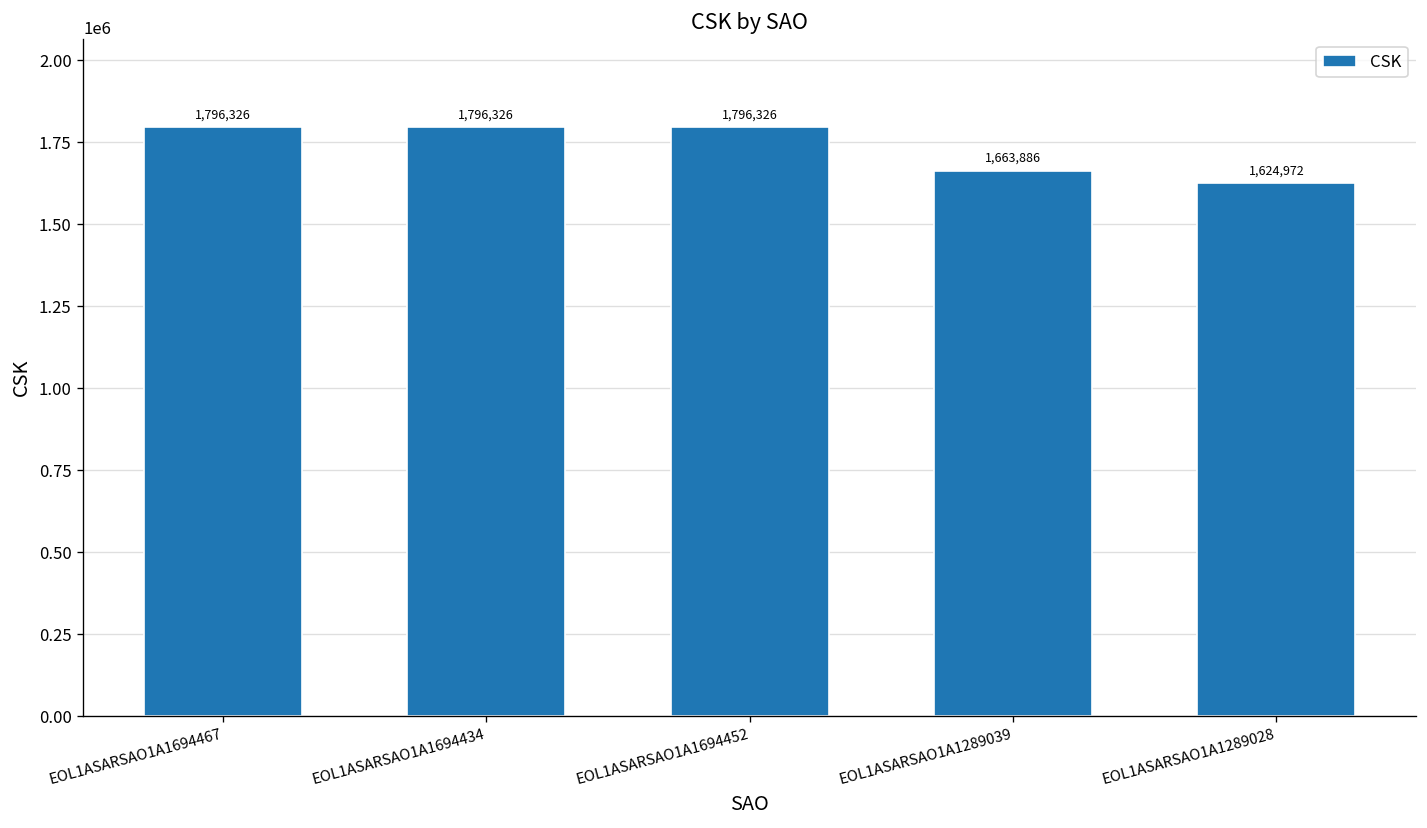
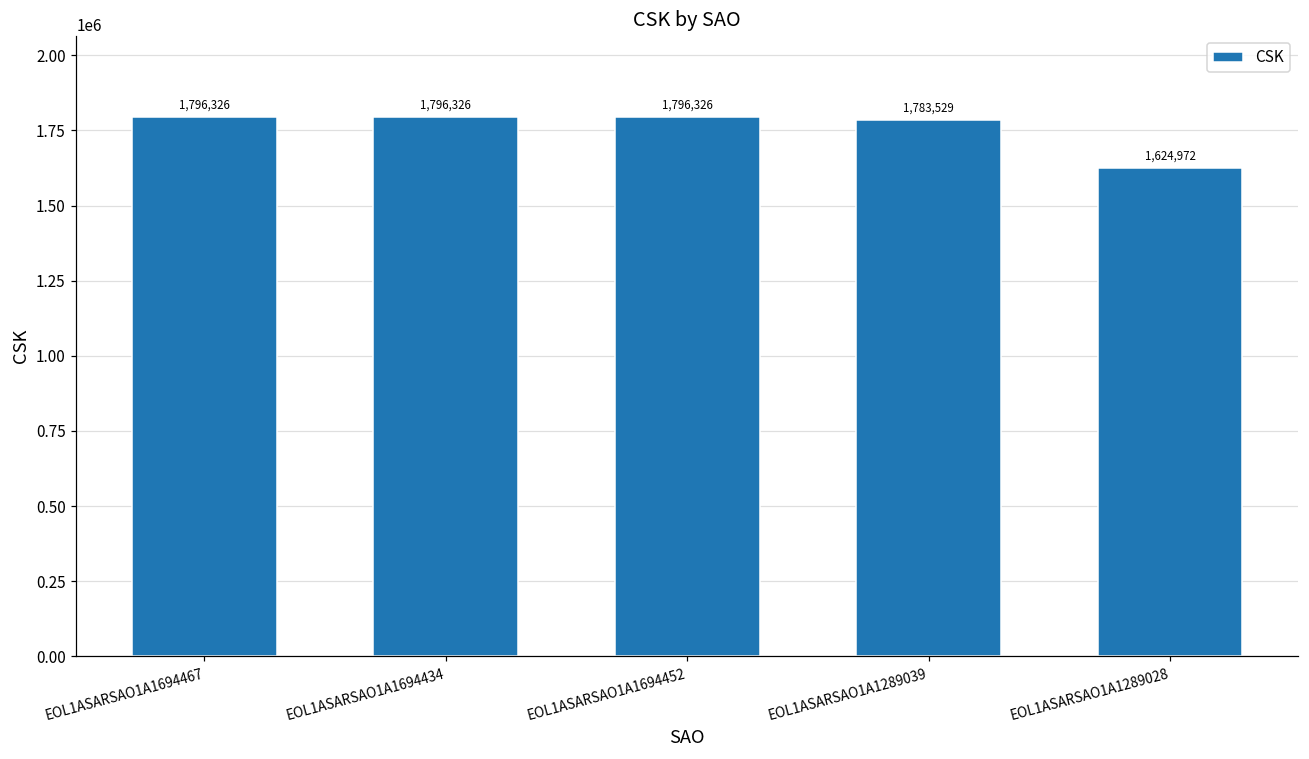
EOL1ASARSAO1A1289039: 1,663,886 -> 1,783,529
